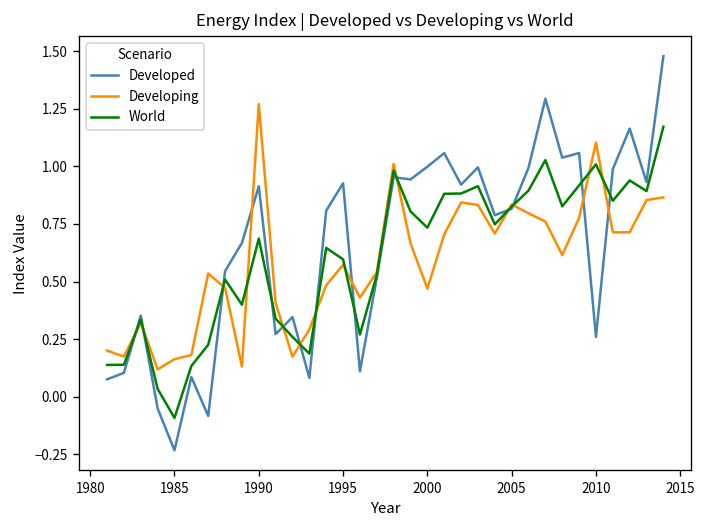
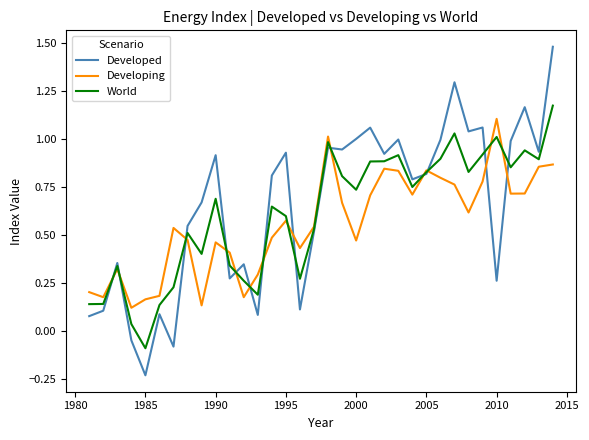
Developing, 1990: 1.27 -> 0.46
